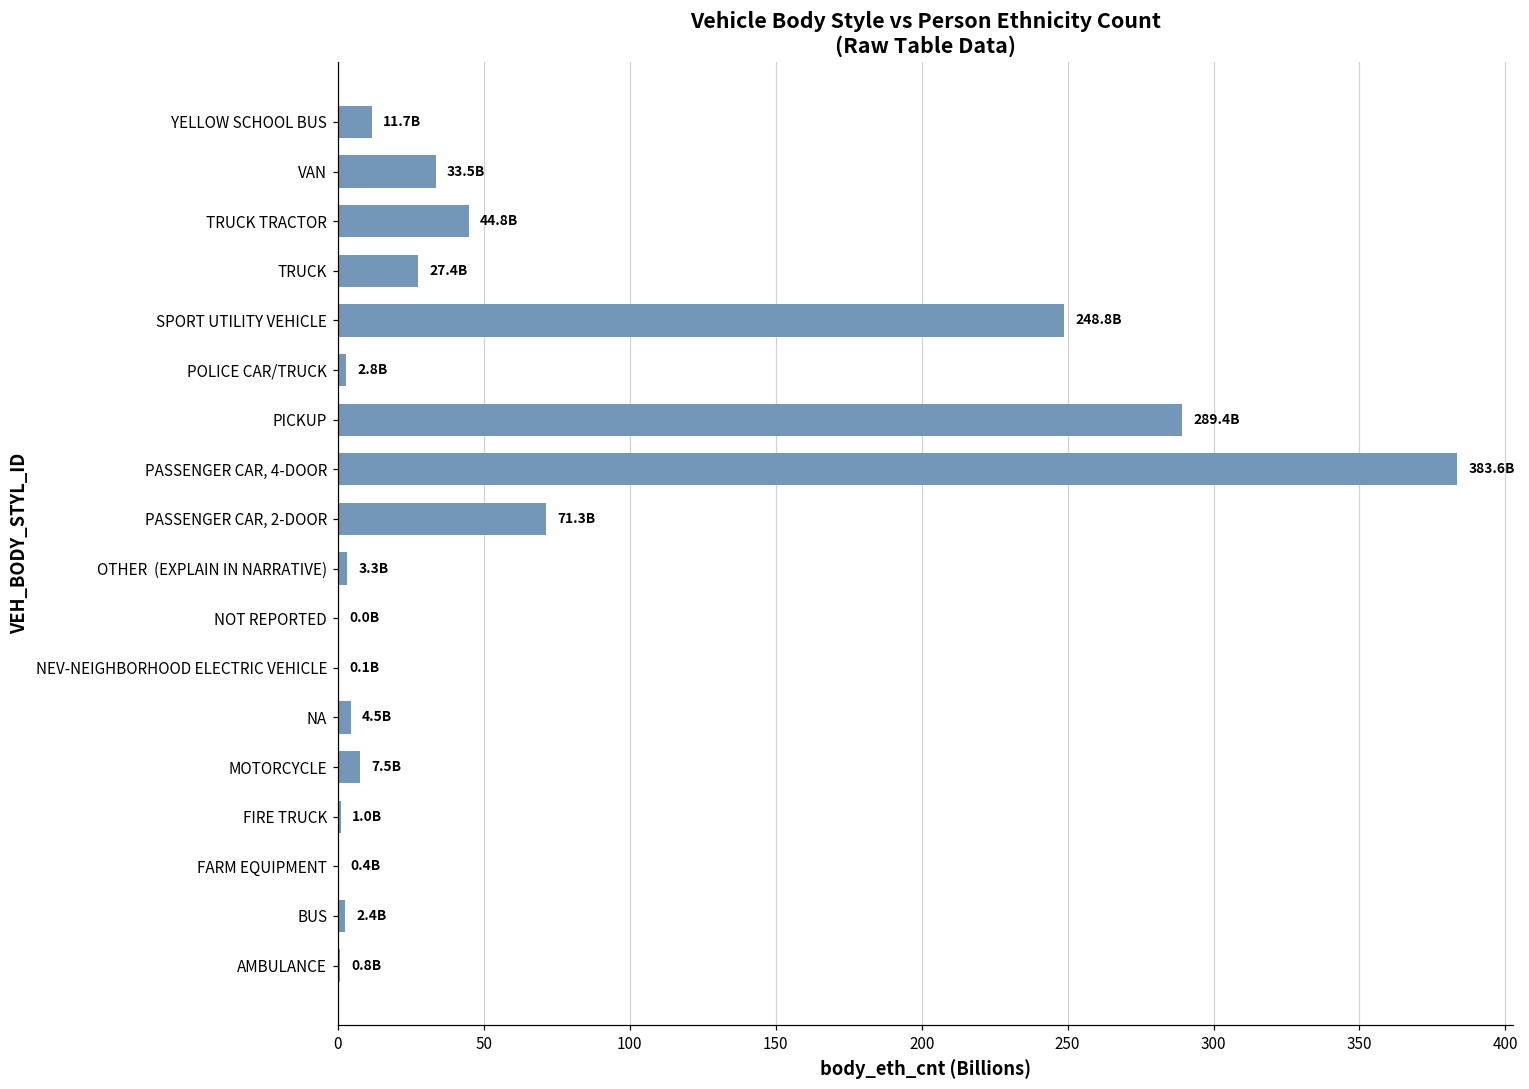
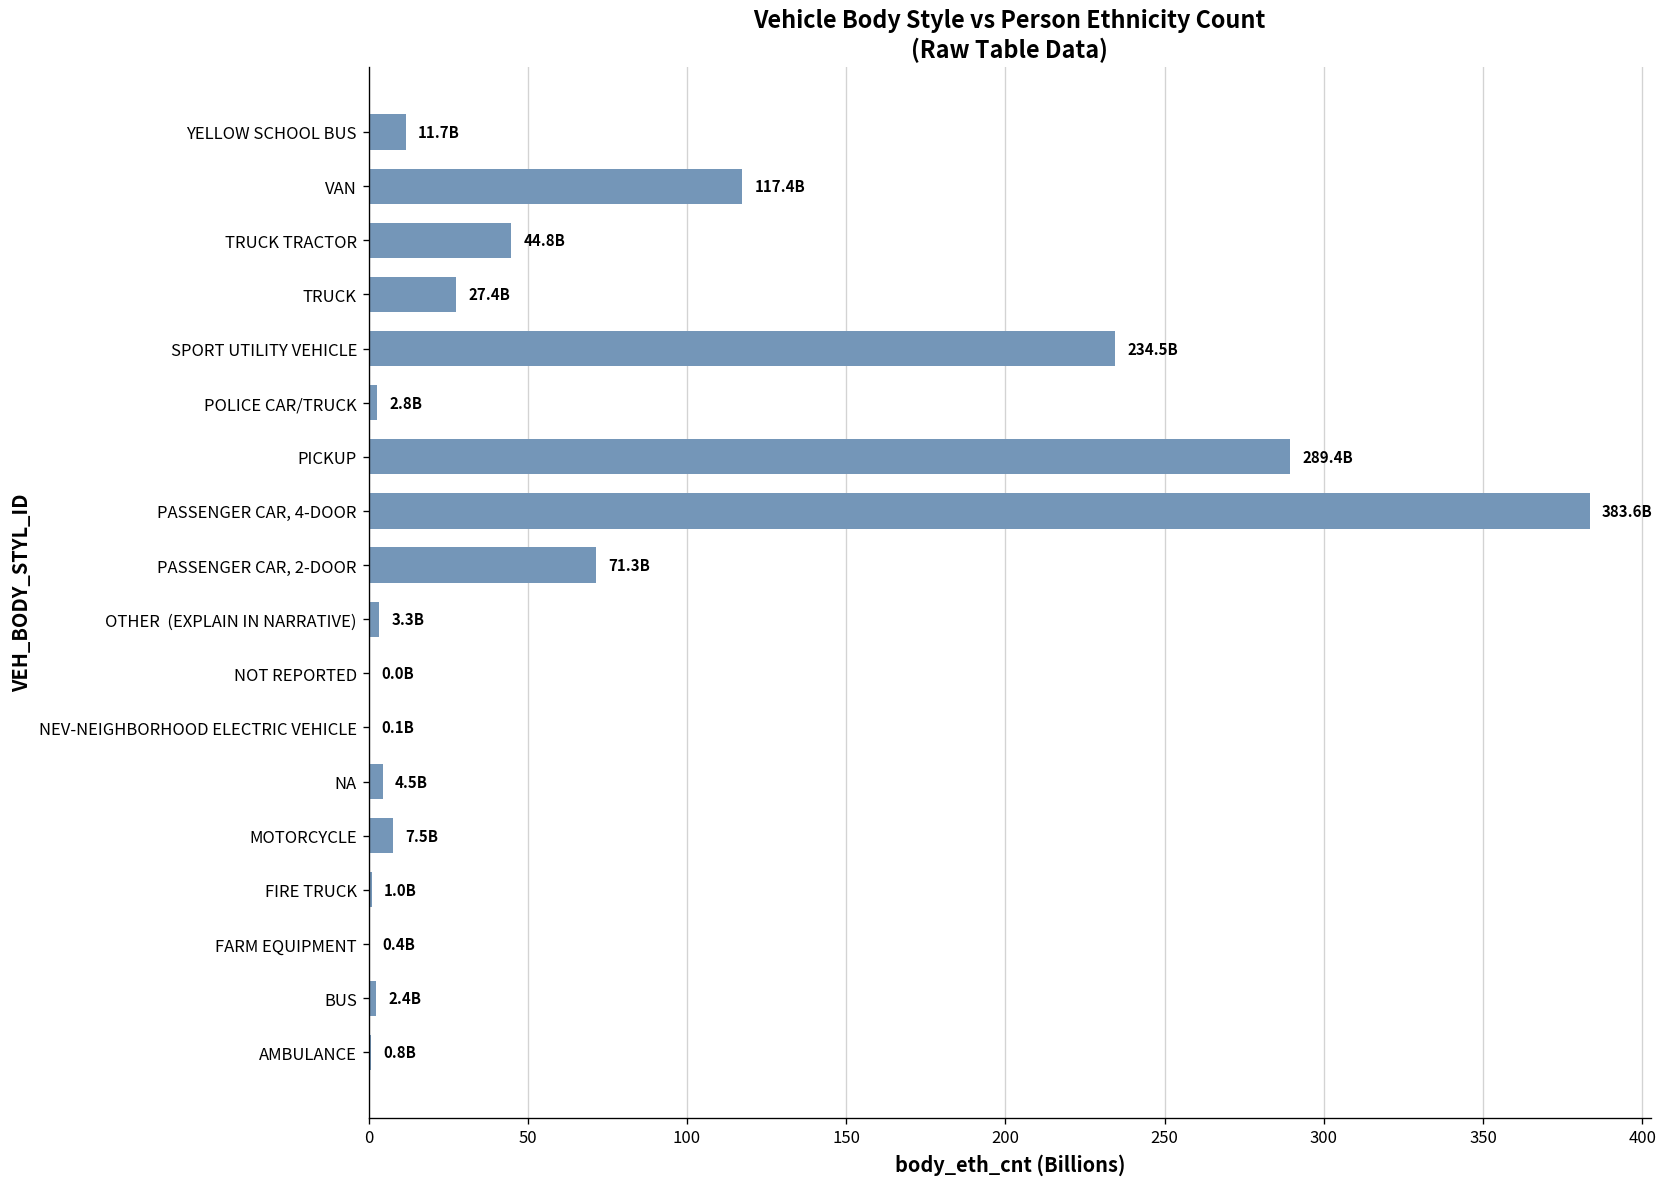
VAN: 33.5B -> 117.4B
SPORT UTILITY VEHICLE: 248.8B -> 234.5B
